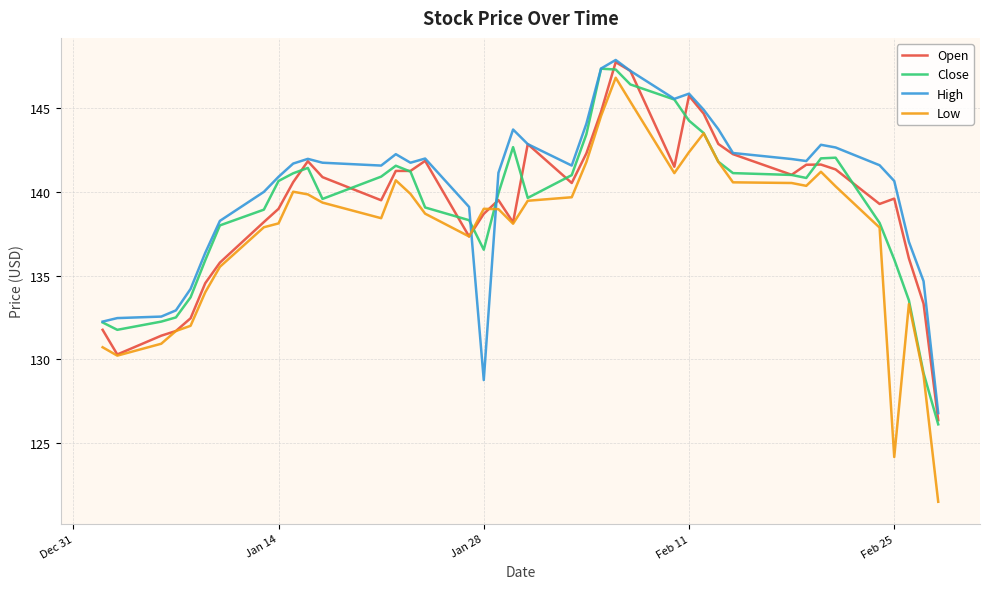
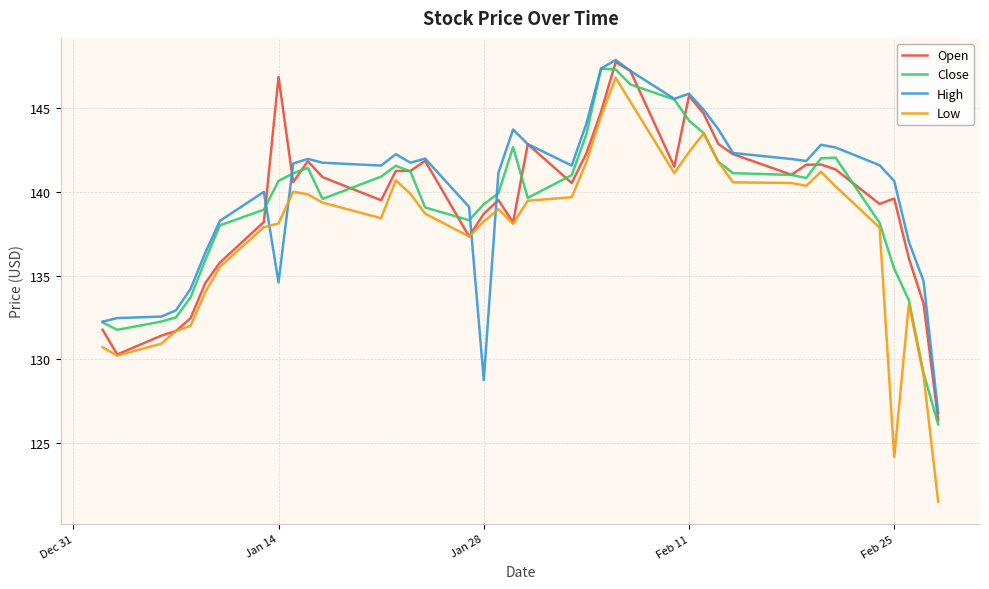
Open, Jan 14: 139.0 -> 146.9
High, Jan 14: 140.9 -> 134.6
Close, Jan 28: 136.6 -> 139.3
Low, Jan 28: 139.0 -> 138.2
Close, Feb 25: 136.0 -> 135.4
